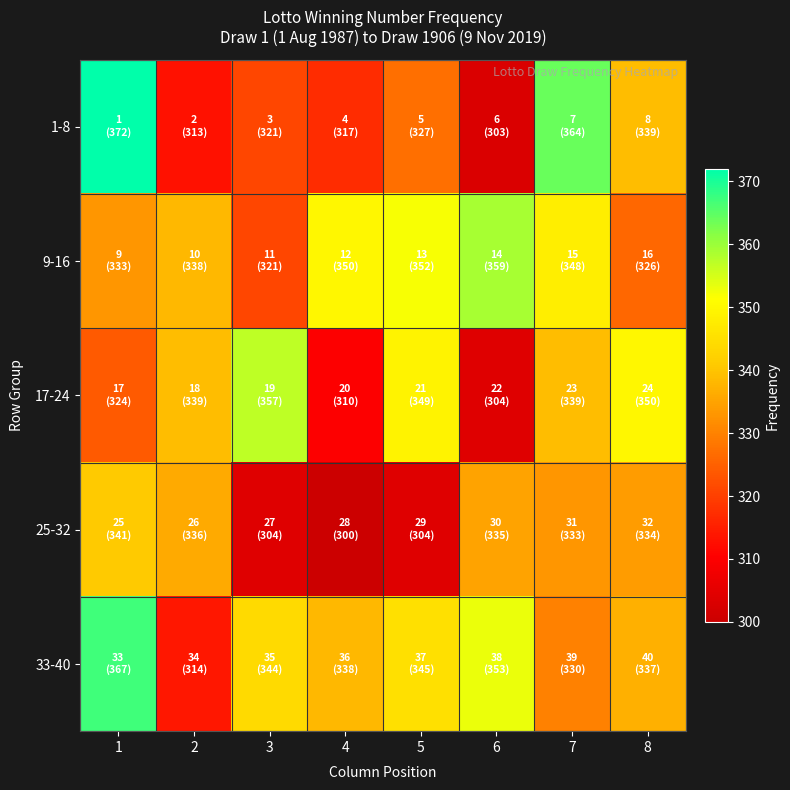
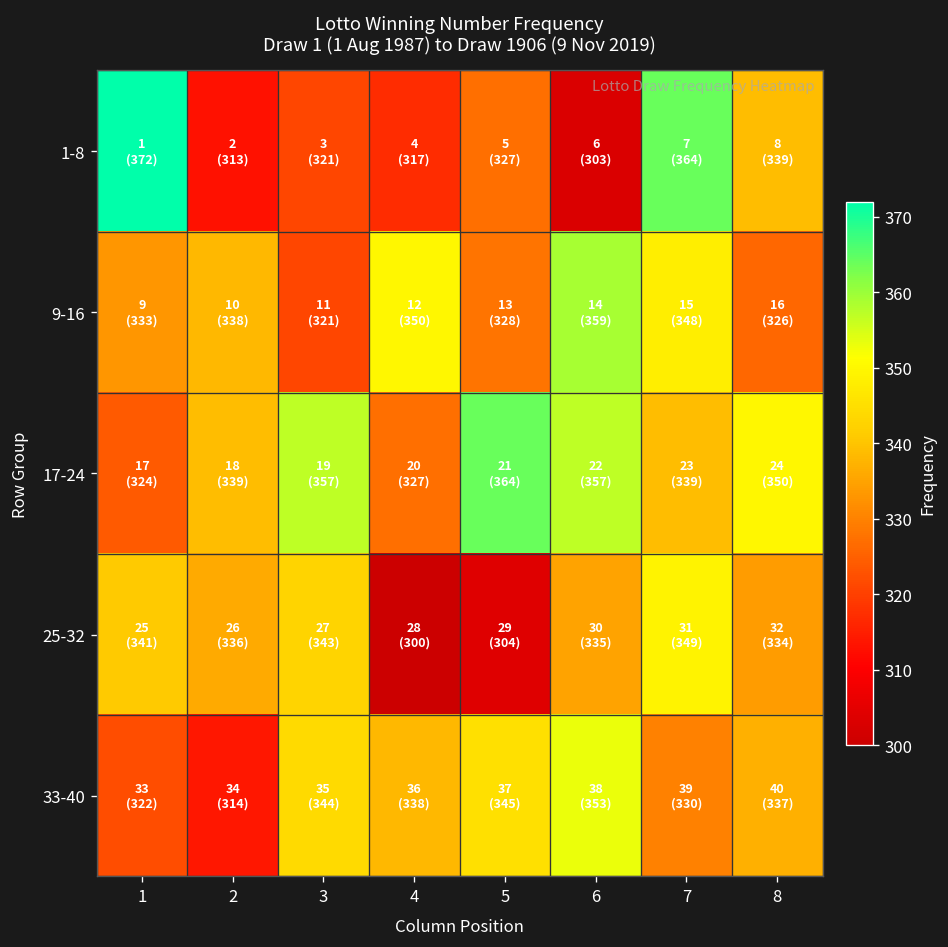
9-16, 5: (352) -> (328)
17-24, 4: (310) -> (327)
17-24, 5: (349) -> (364)
17-24, 6: (304) -> (357)
25-32, 3: (304) -> (343)
25-32, 7: (333) -> (349)
33-40, 1: (367) -> (322)
